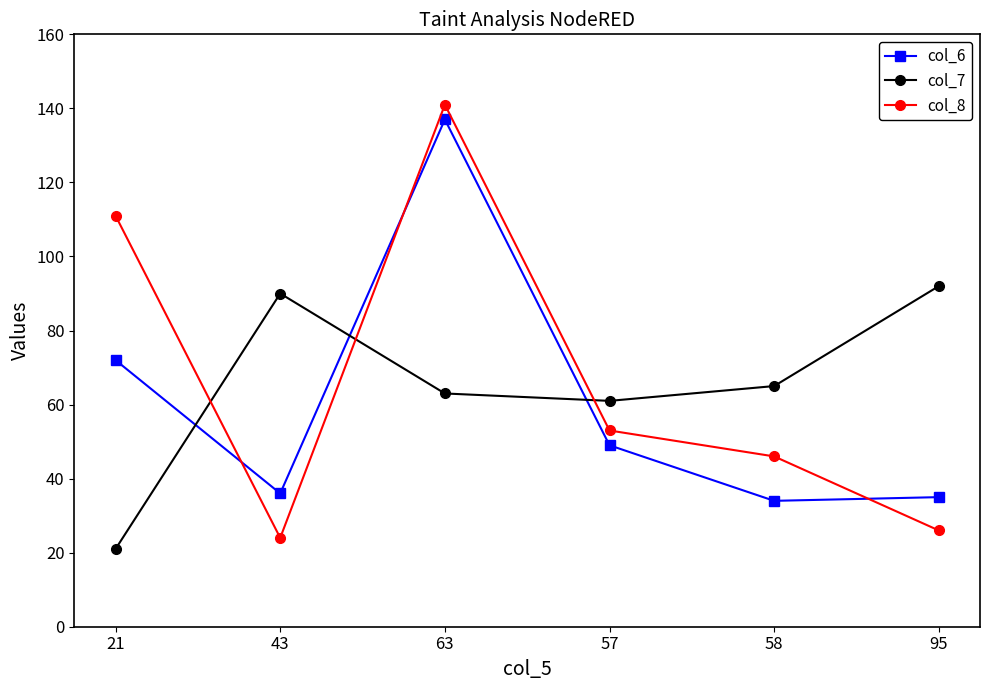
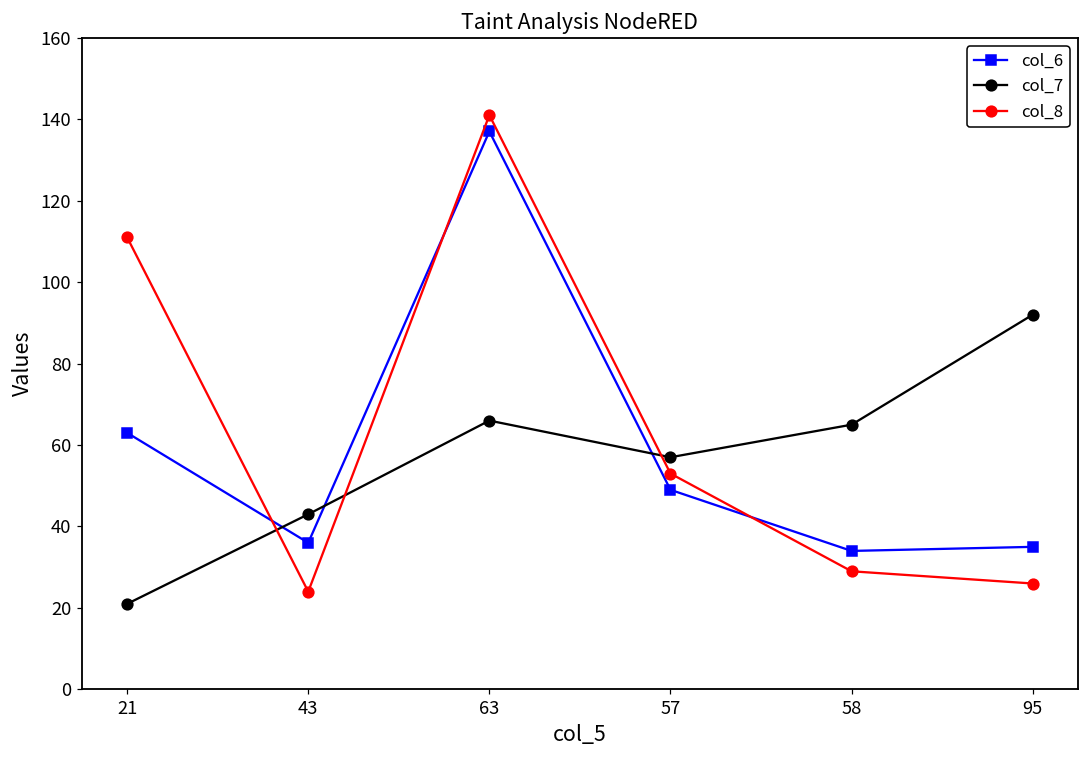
col_6, 21: 72 -> 63
col_7, 43: 90 -> 43
col_7, 63: 63 -> 66
col_7, 57: 61 -> 57
col_8, 58: 46 -> 29
